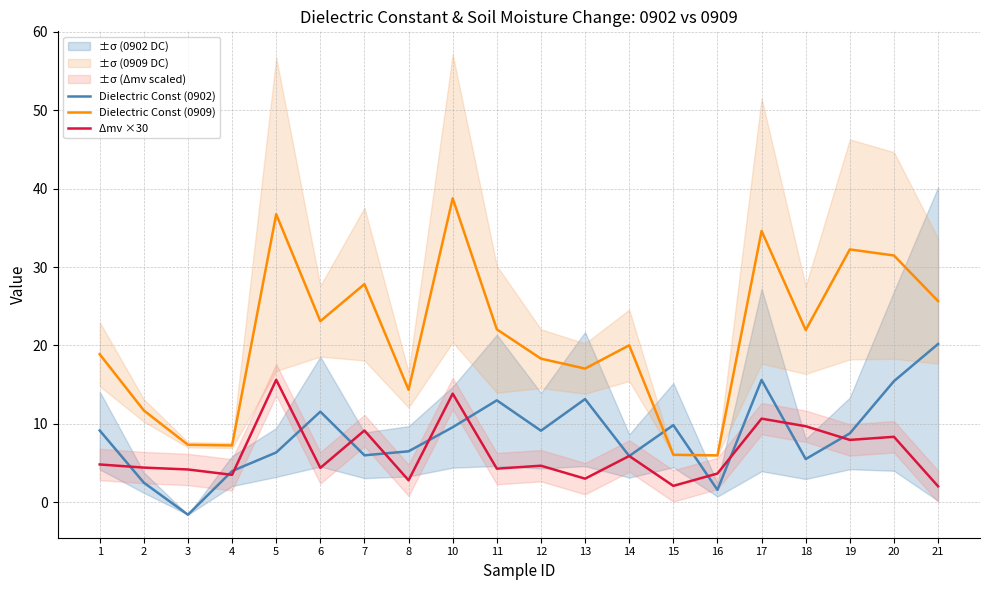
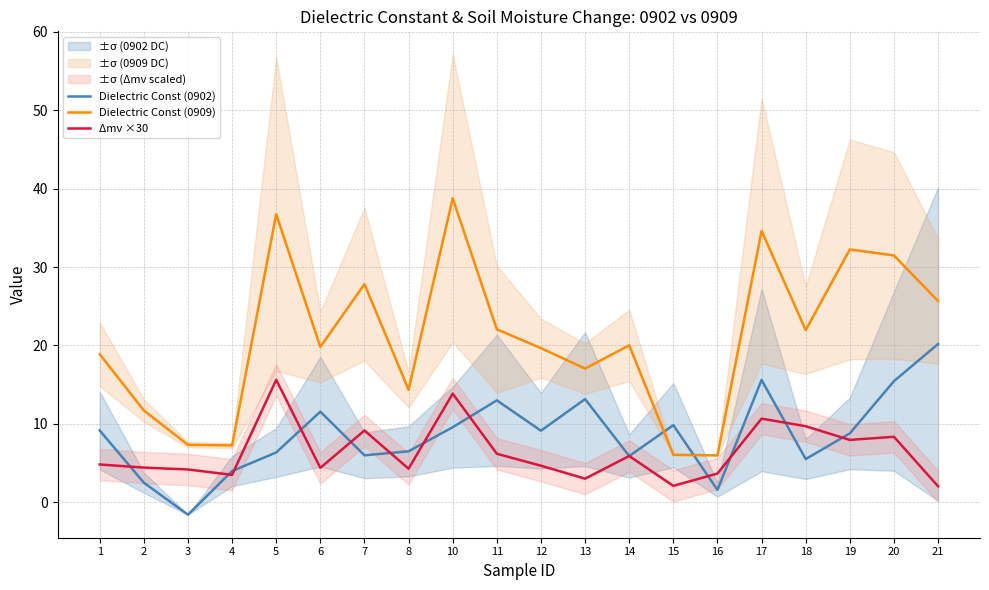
Dielectric Const (0909), 6: 23 -> 20
Δmv ×30, 8: 3 -> 4
Δmv ×30, 11: 4 -> 6
Dielectric Const (0909), 12: 18 -> 20
